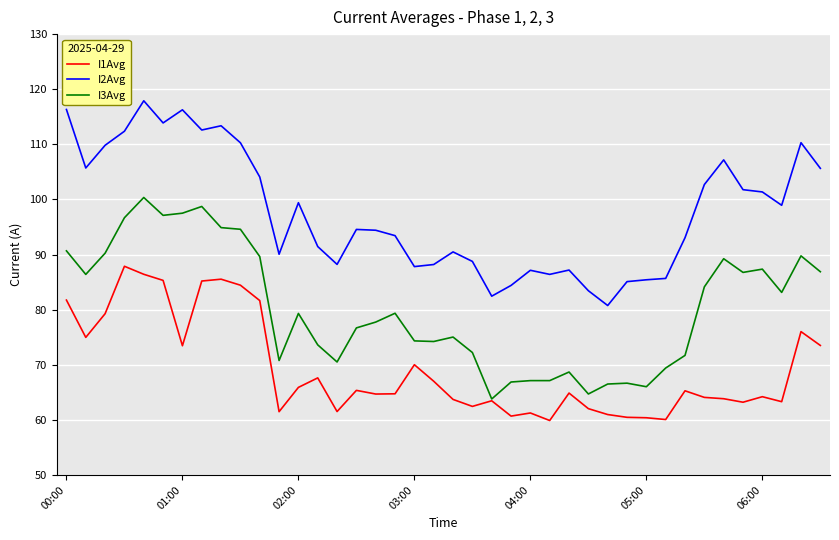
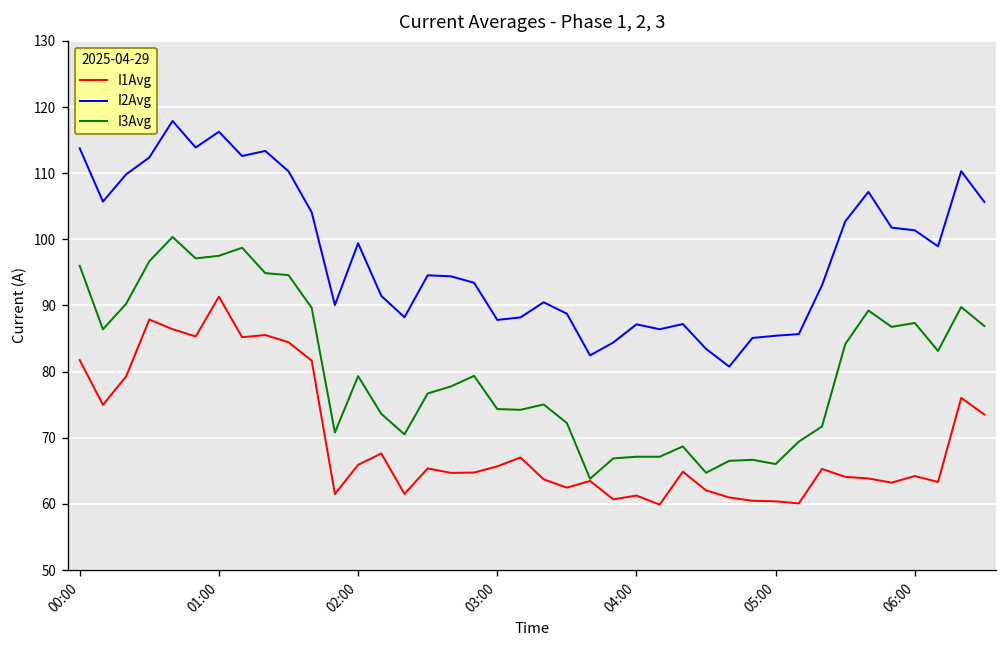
I2Avg, 00:00: 116 -> 114
I3Avg, 00:00: 91 -> 96
I1Avg, 01:00: 73 -> 91
I1Avg, 03:00: 70 -> 66
